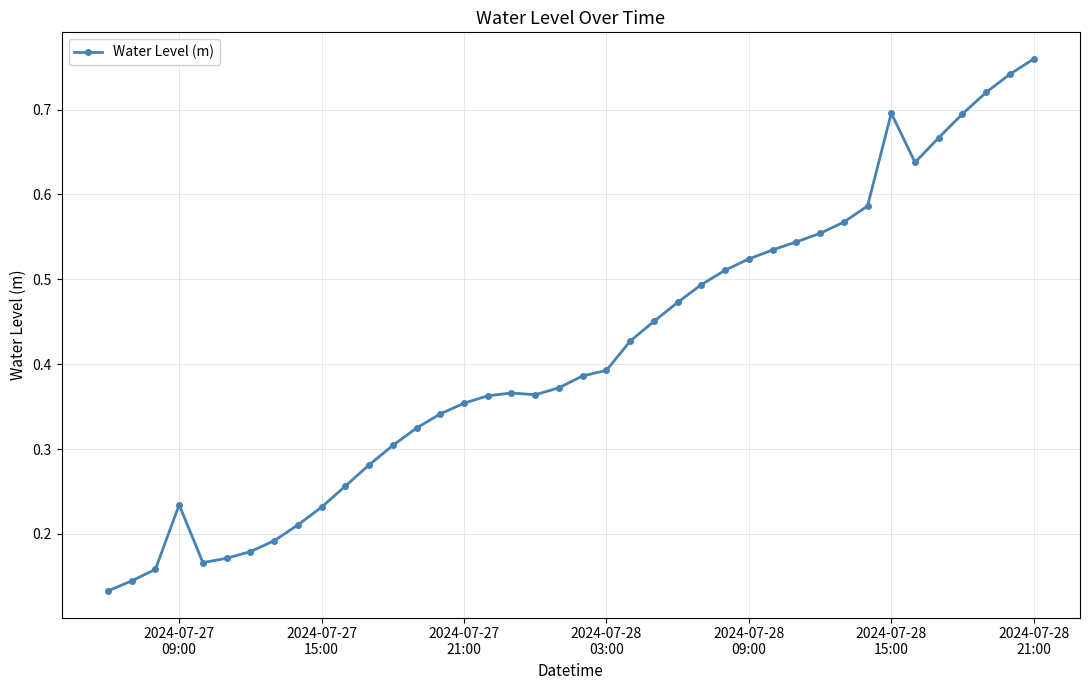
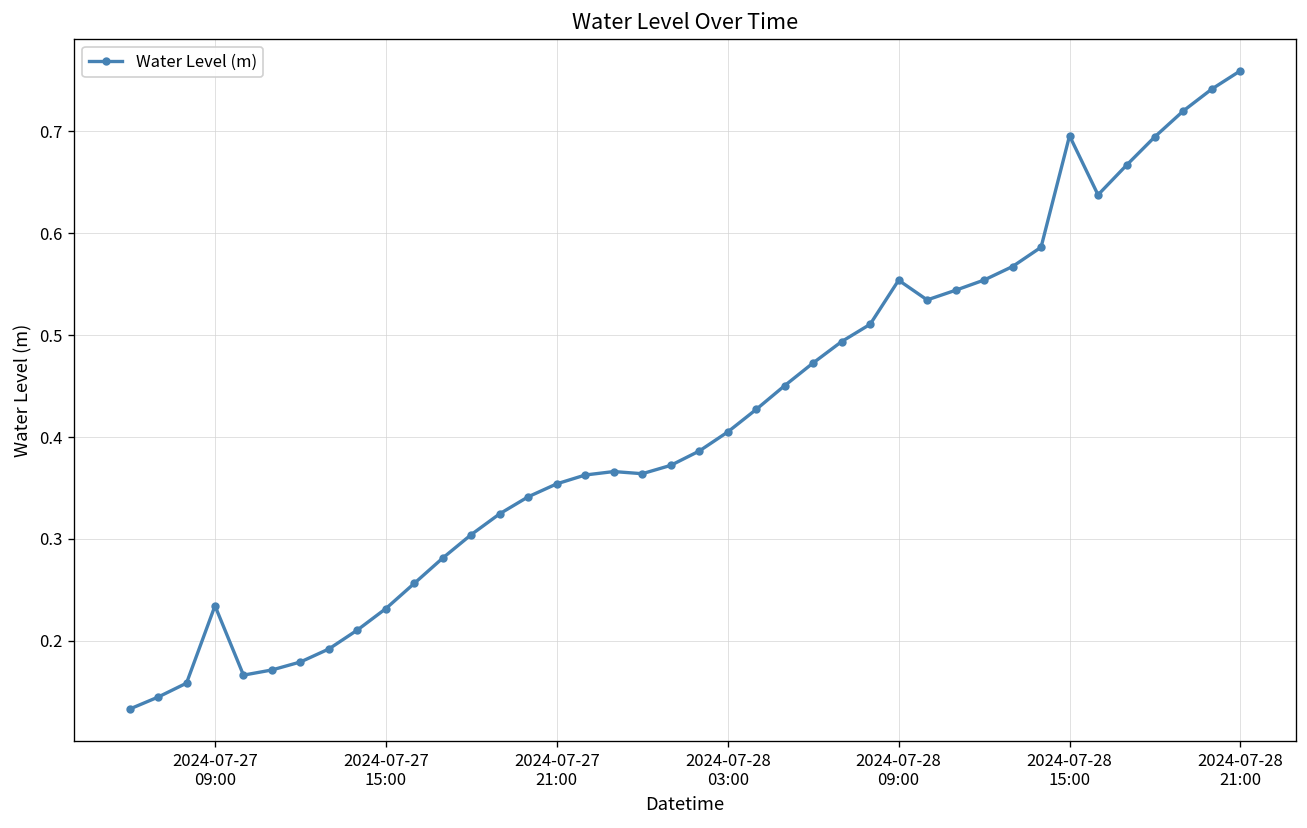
2024-07-28 03:00: 0.39 -> 0.40
2024-07-28 09:00: 0.52 -> 0.55
